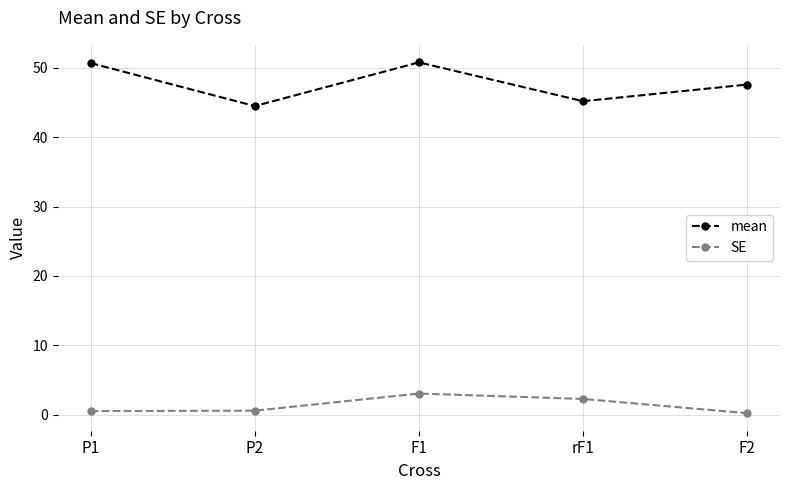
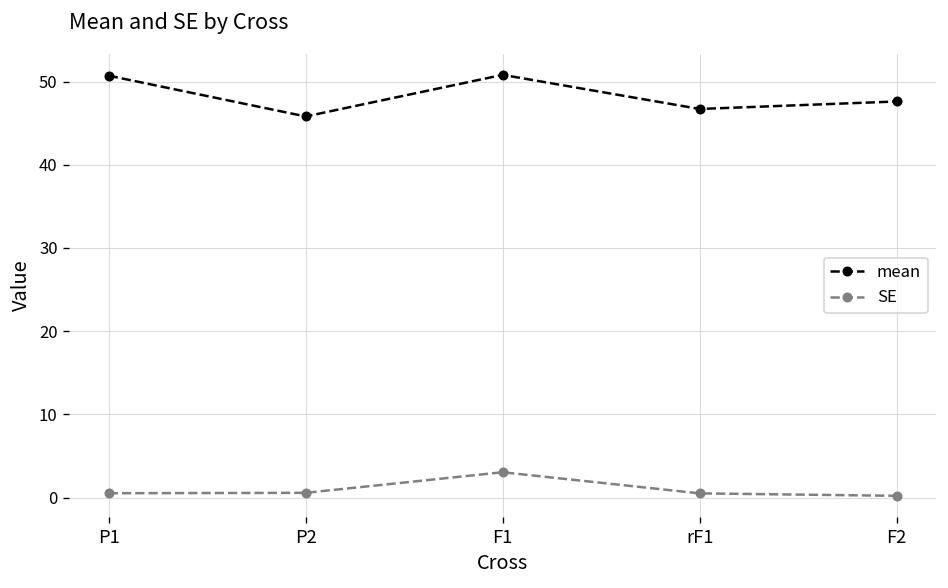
mean, P2: 45 -> 46
mean, rF1: 45 -> 47
SE, rF1: 2 -> 1
